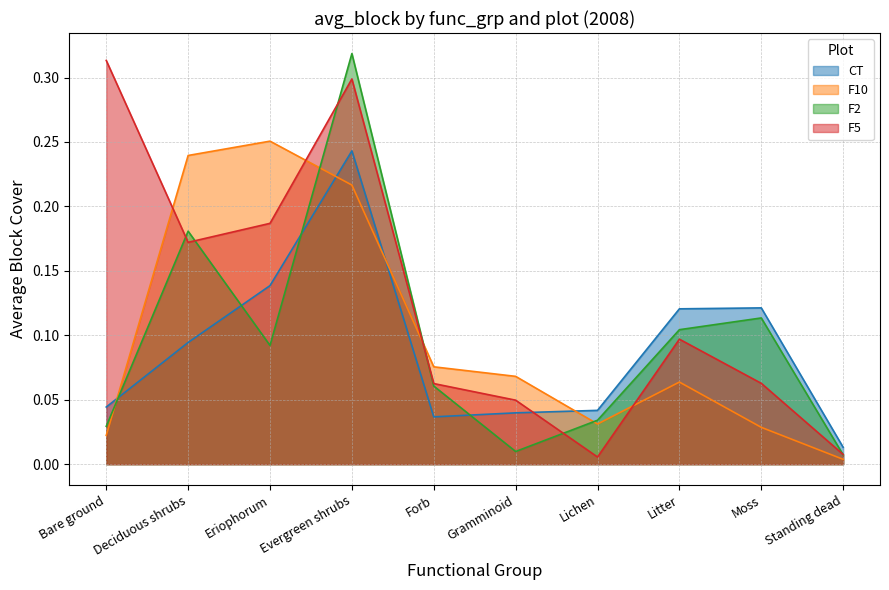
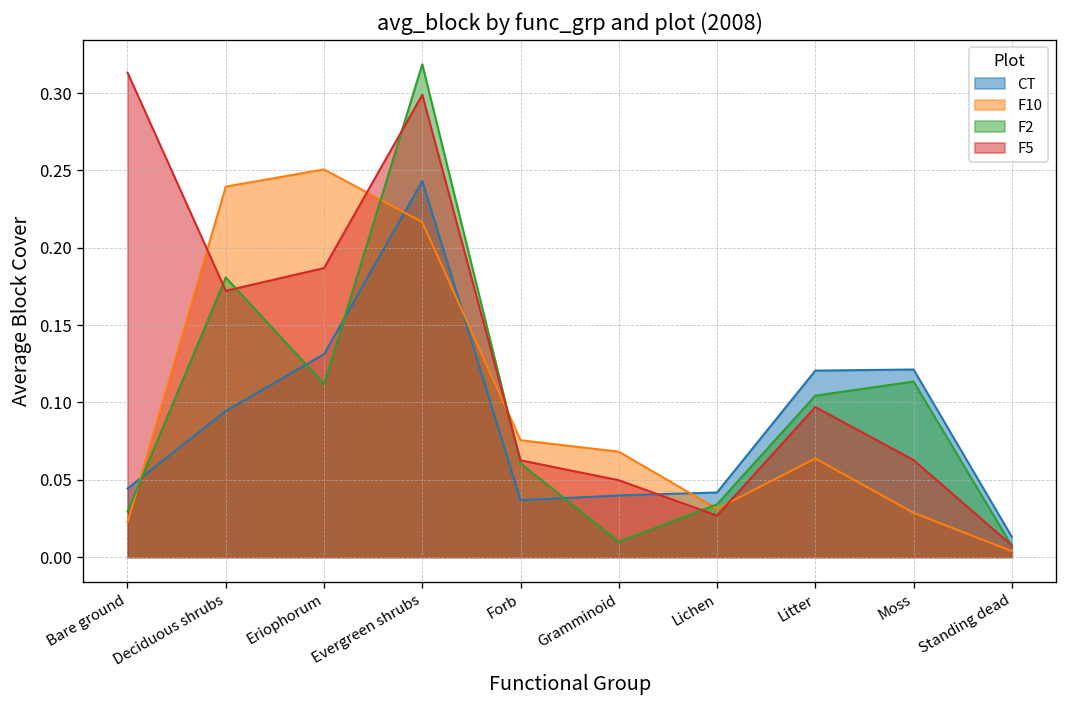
CT, Eriophorum: 0.139 -> 0.131
F2, Eriophorum: 0.092 -> 0.112
F5, Lichen: 0.006 -> 0.027
